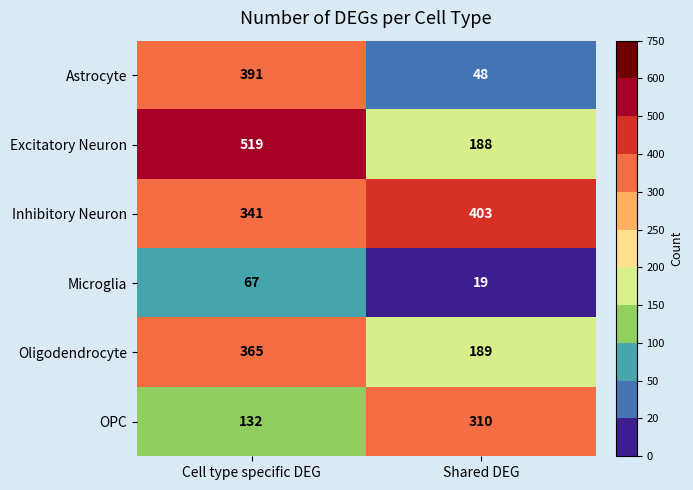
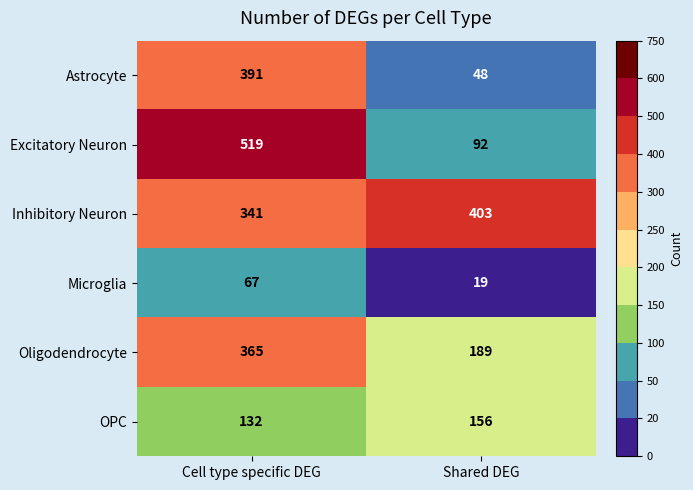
Excitatory Neuron, Shared DEG: 188 -> 92
OPC, Shared DEG: 310 -> 156
